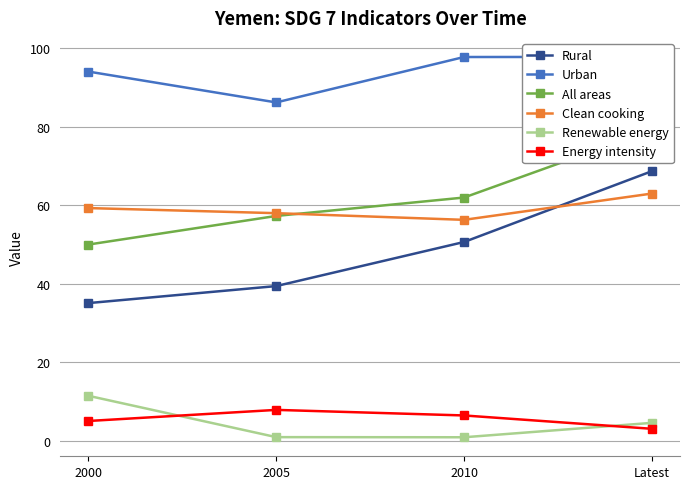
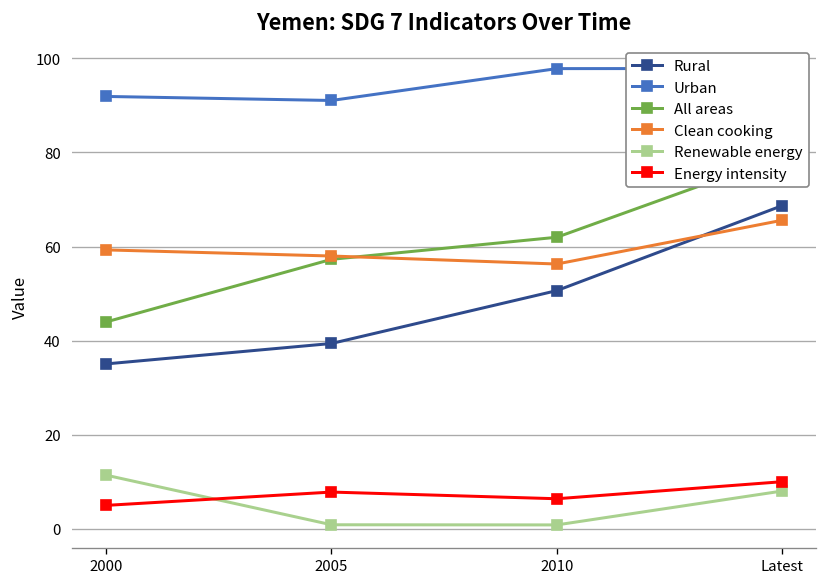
Urban, 2000: 94 -> 92
All areas, 2000: 50 -> 44
Urban, 2005: 86 -> 91
Clean cooking, Latest: 63 -> 66
Renewable energy, Latest: 5 -> 8
Energy intensity, Latest: 3 -> 10
